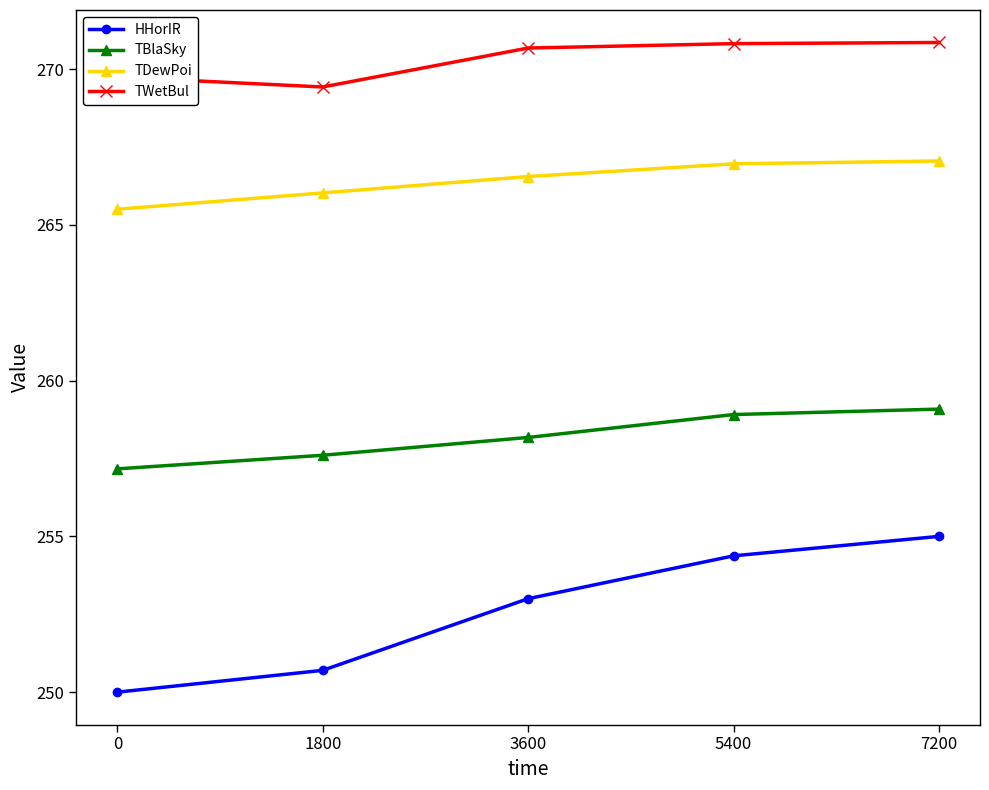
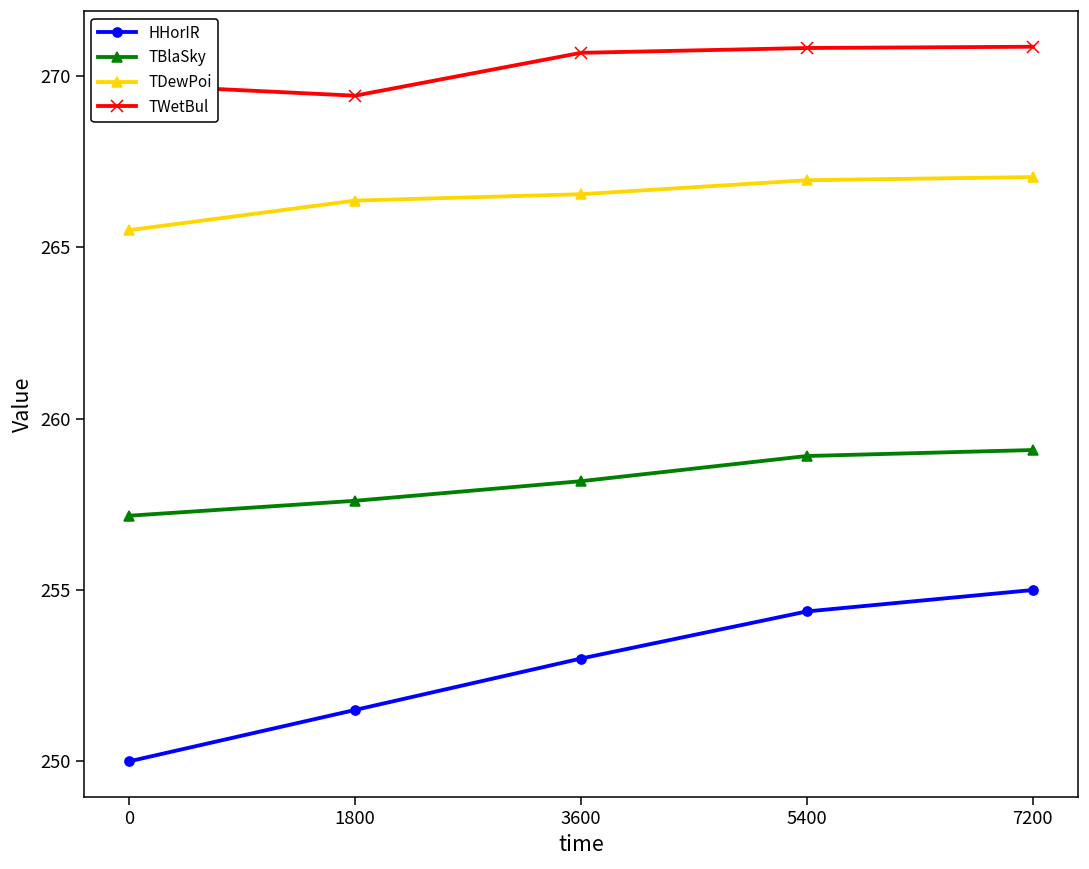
HHorIR, 1800: 250.7 -> 251.5
TDewPoi, 1800: 266.0 -> 266.4
